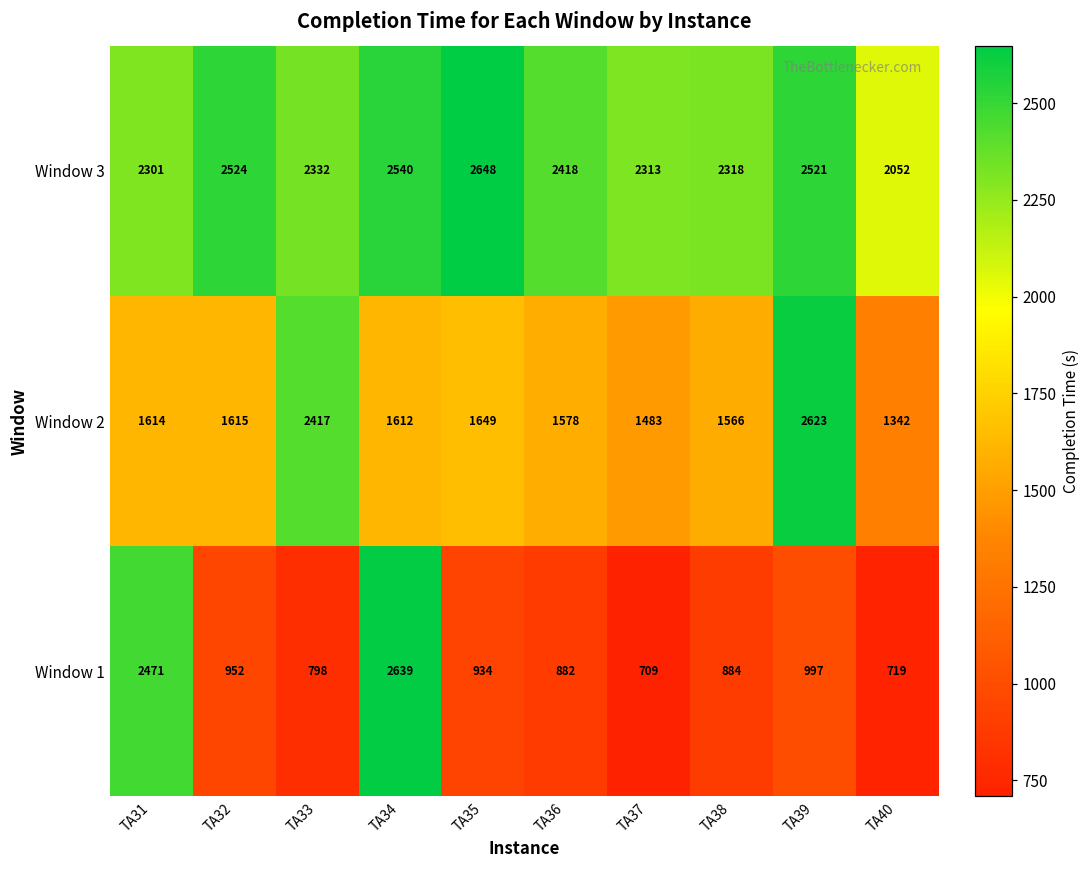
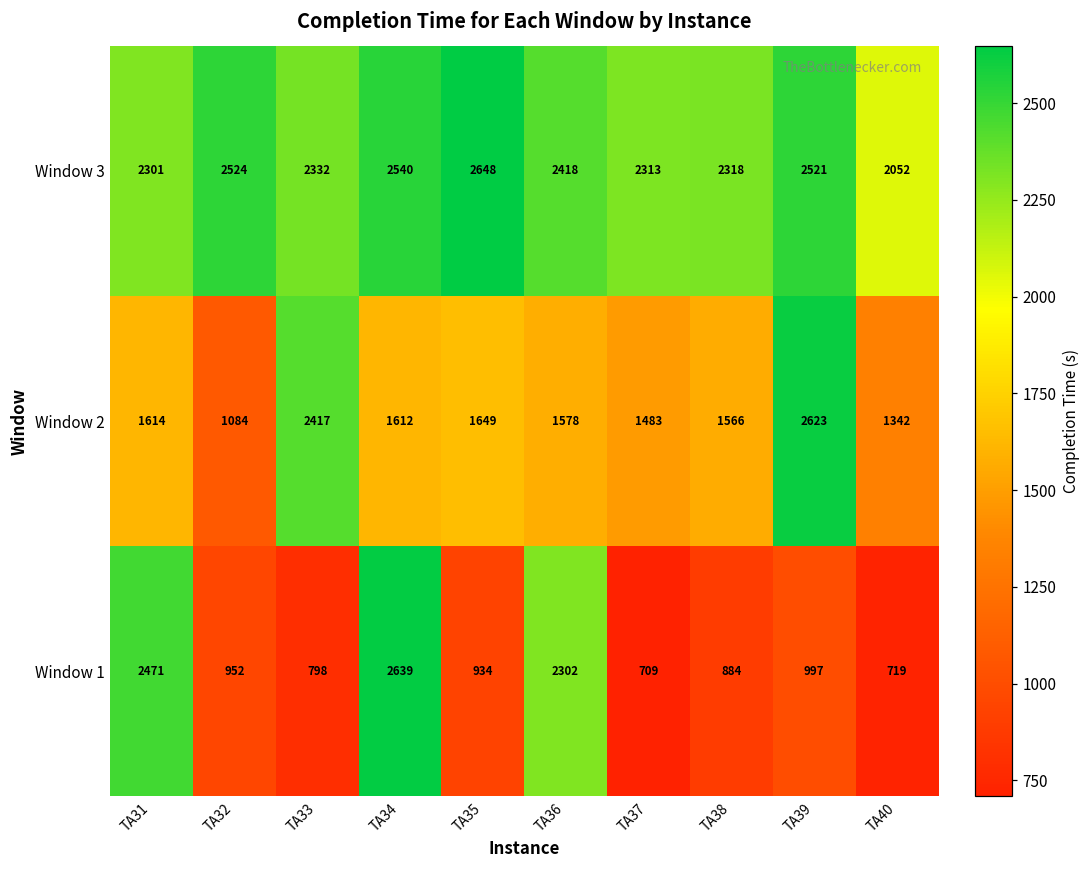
Window 2, TA32: 1615 -> 1084
Window 1, TA36: 882 -> 2302
